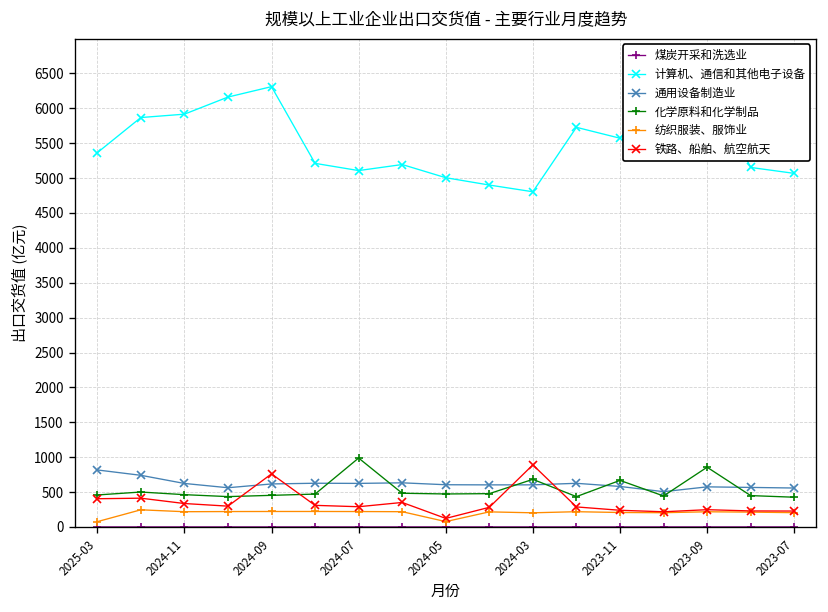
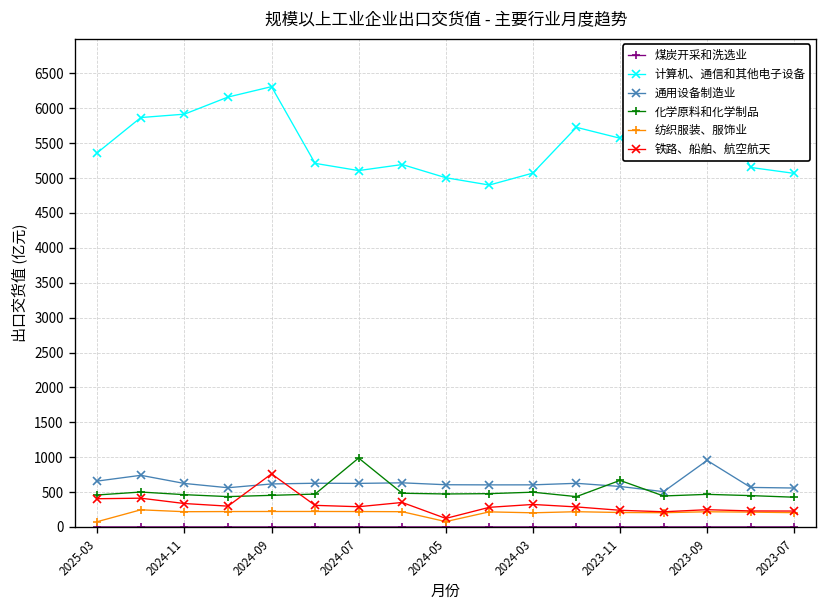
通用设备制造业, 2025-03: 800 -> 700
计算机、通信和其他电子设备, 2024-03: 4800 -> 5100
化学原料和化学制品, 2024-03: 700 -> 500
铁路、船舶、航空航天, 2024-03: 900 -> 300
通用设备制造业, 2023-09: 600 -> 1000
化学原料和化学制品, 2023-09: 900 -> 500
